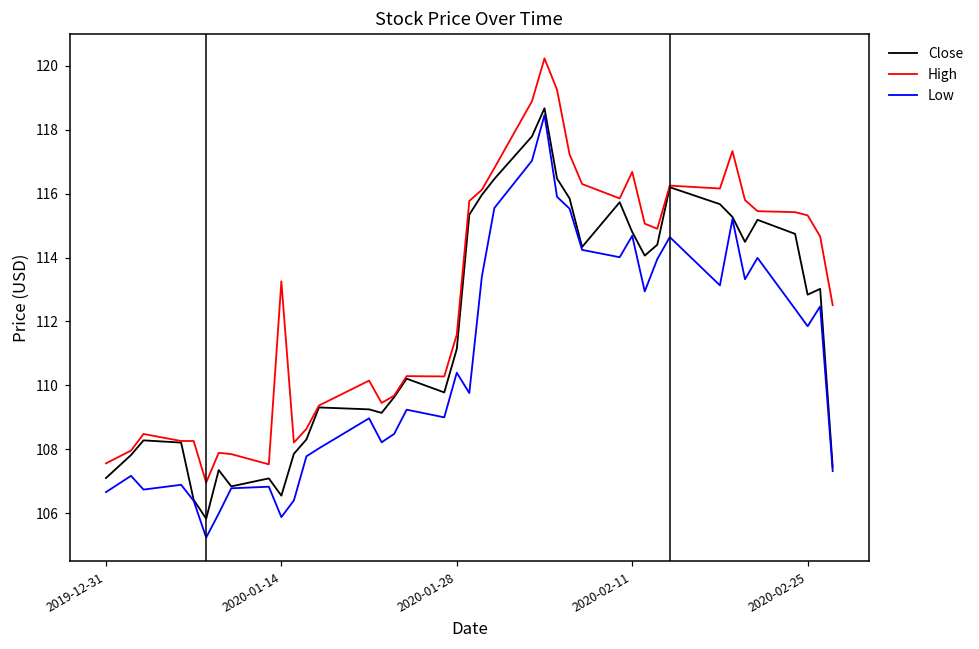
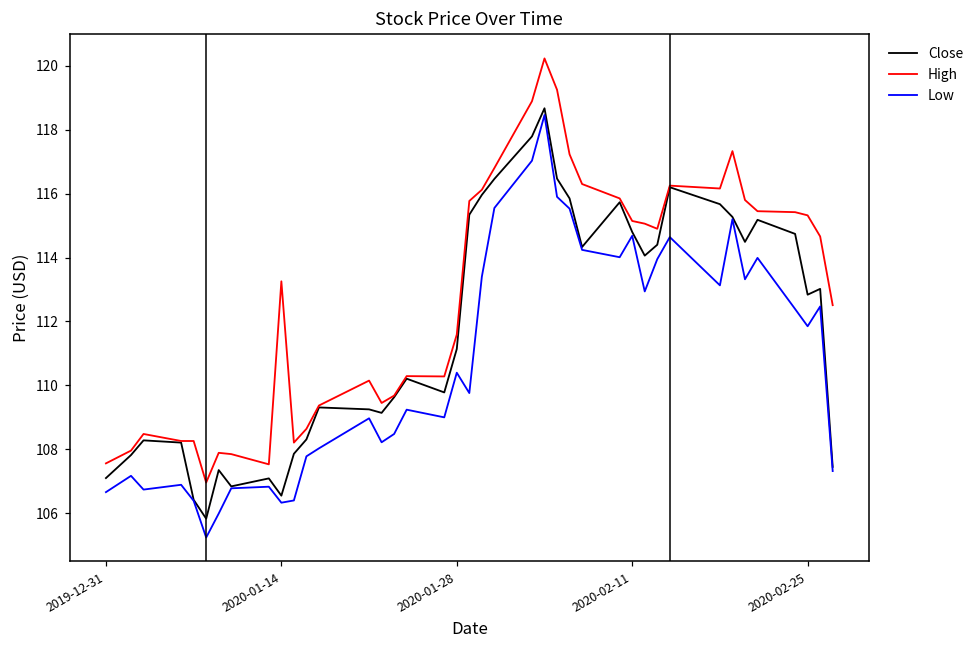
Low, 2020-01-14: 105.9 -> 106.3
High, 2020-02-11: 116.7 -> 115.1
